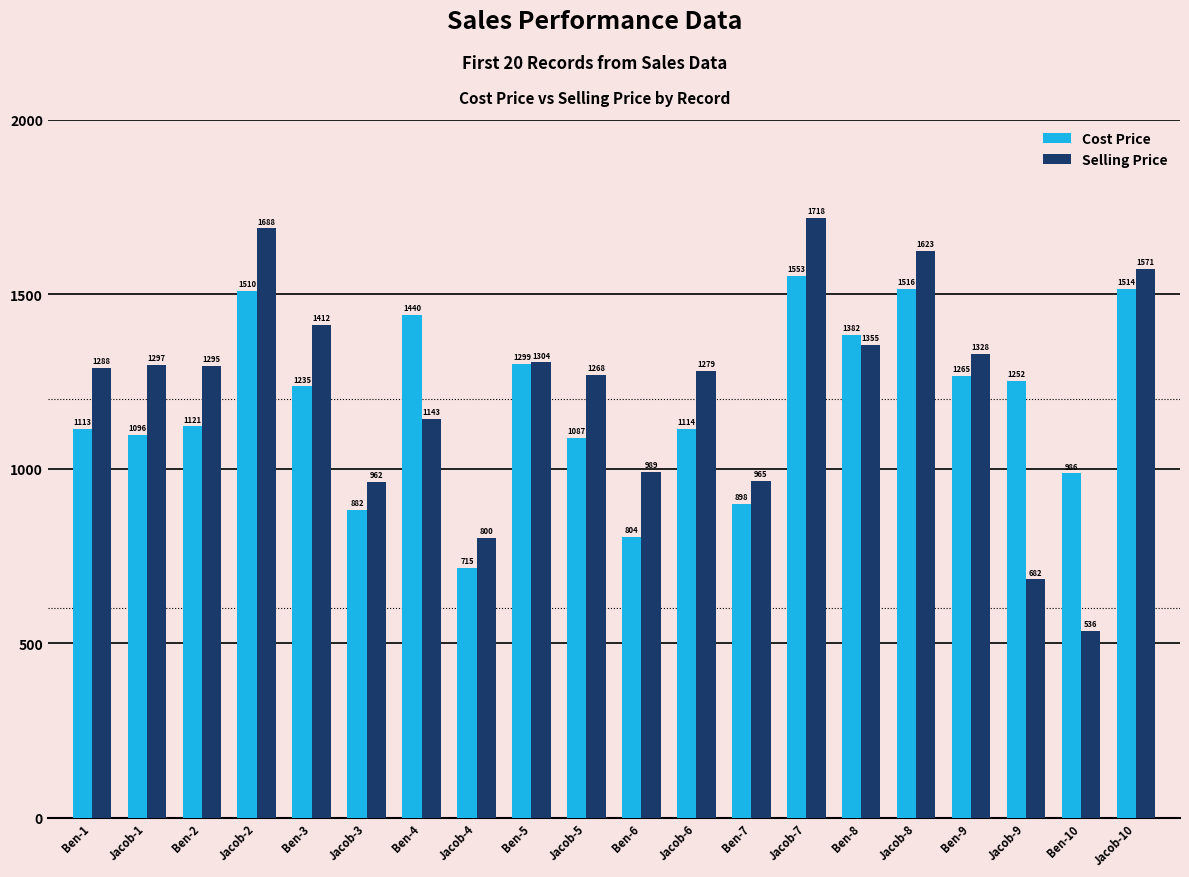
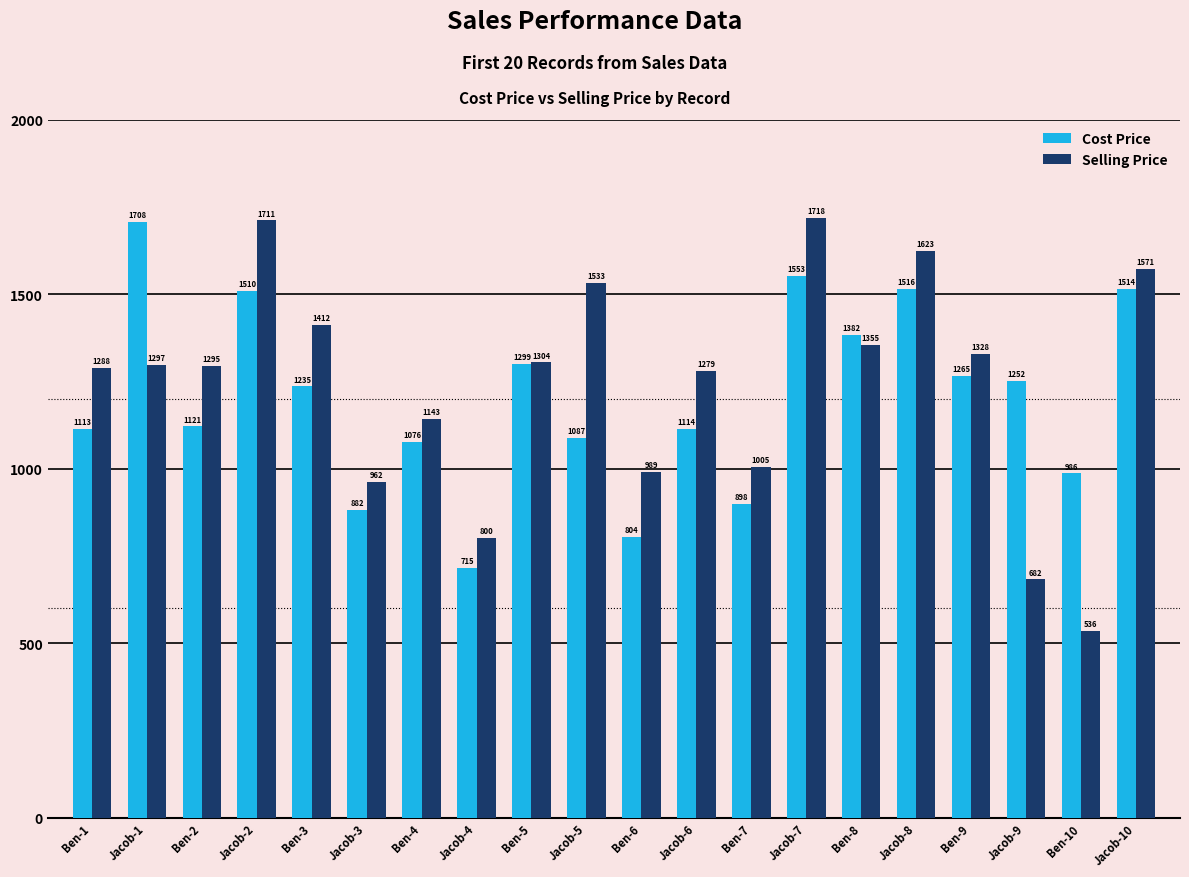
Cost Price, Jacob-1: 1096 -> 1708
Selling Price, Jacob-2: 1688 -> 1711
Cost Price, Ben-4: 1440 -> 1076
Selling Price, Jacob-5: 1268 -> 1533
Selling Price, Ben-7: 965 -> 1005
